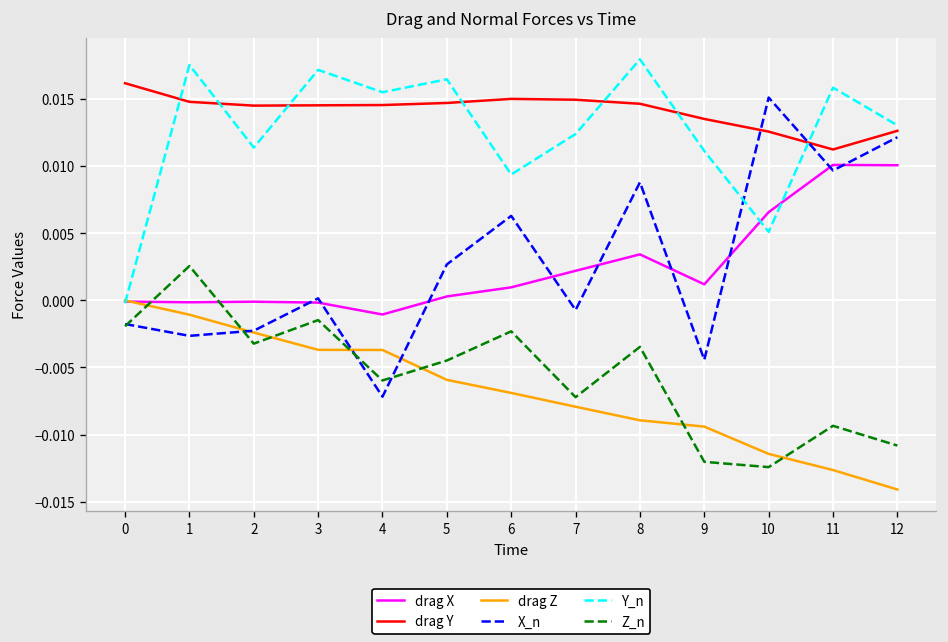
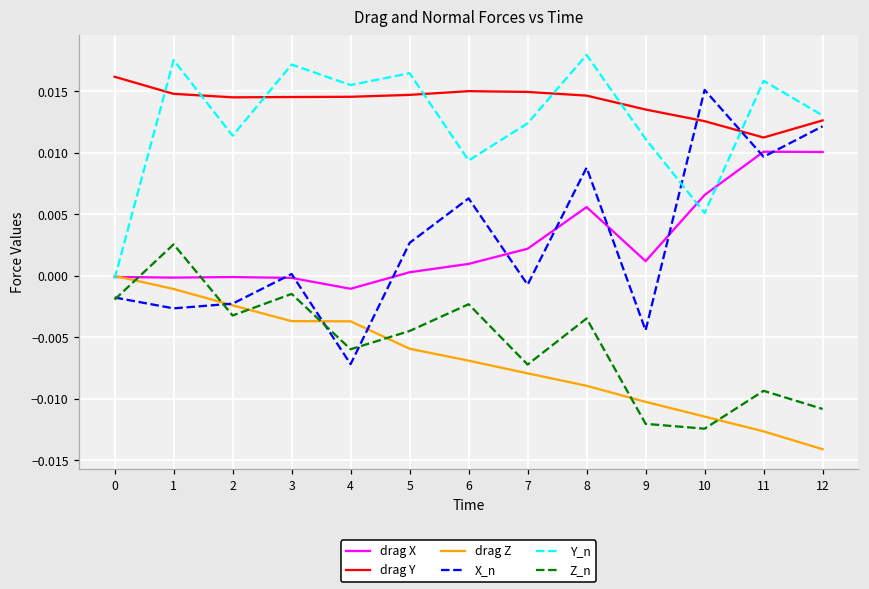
drag X, 8: 0.0034 -> 0.0056
drag Z, 9: -0.0094 -> -0.0102
